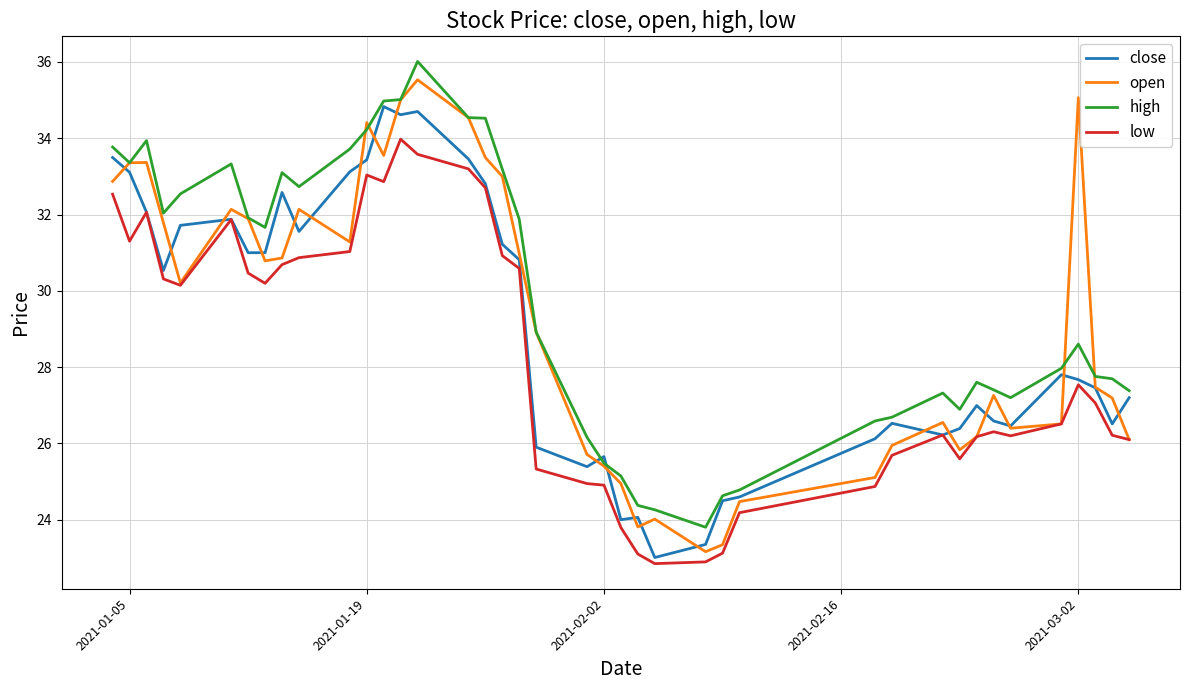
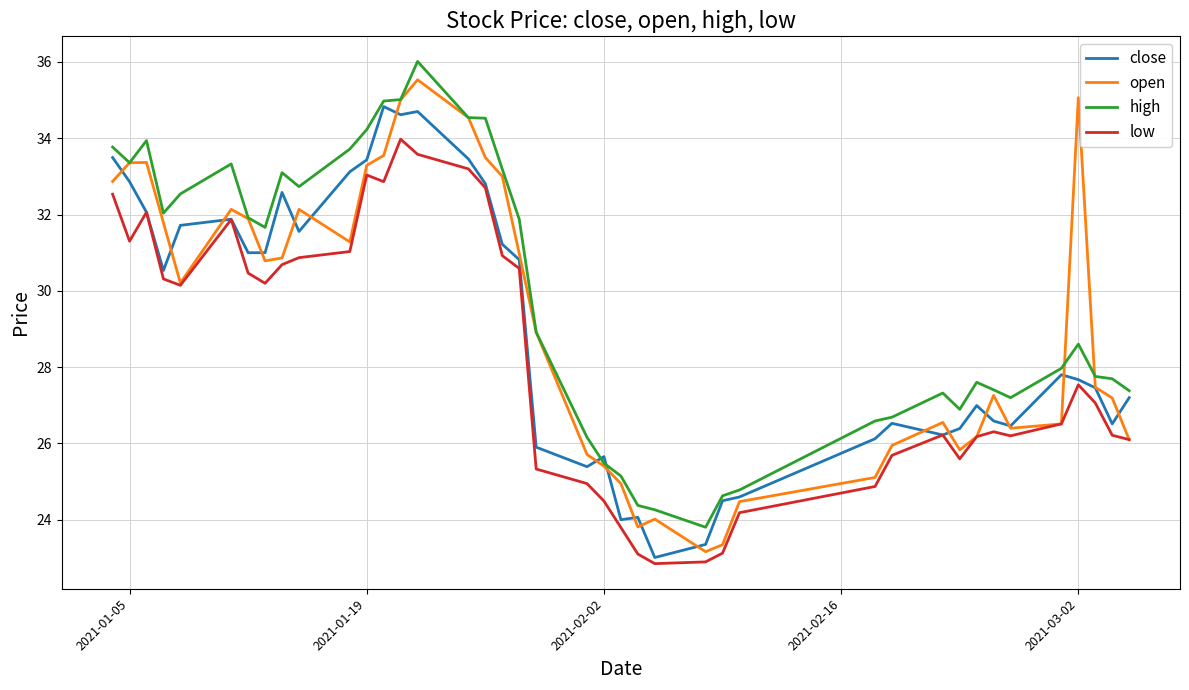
close, 2021-01-05: 33.1 -> 32.9
open, 2021-01-19: 34.4 -> 33.3
low, 2021-02-02: 24.9 -> 24.5
